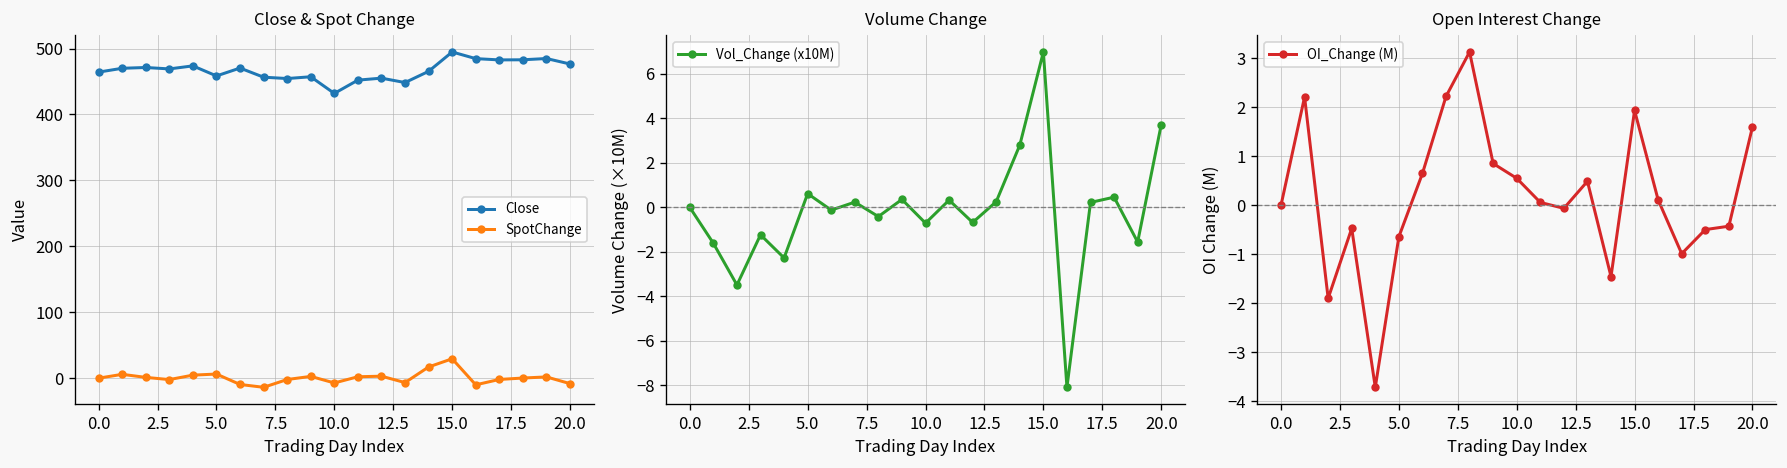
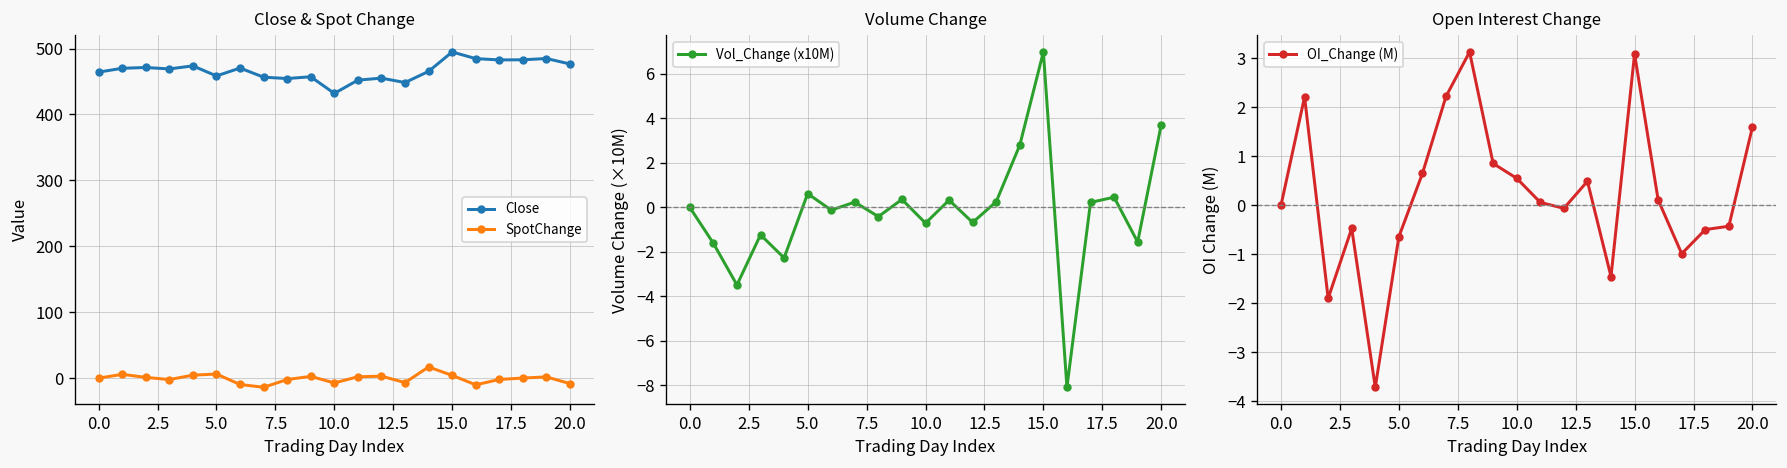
Close & Spot Change, SpotChange, 15.0: 30 -> 0
Open Interest Change, 15.0: 1.9 -> 3.1
